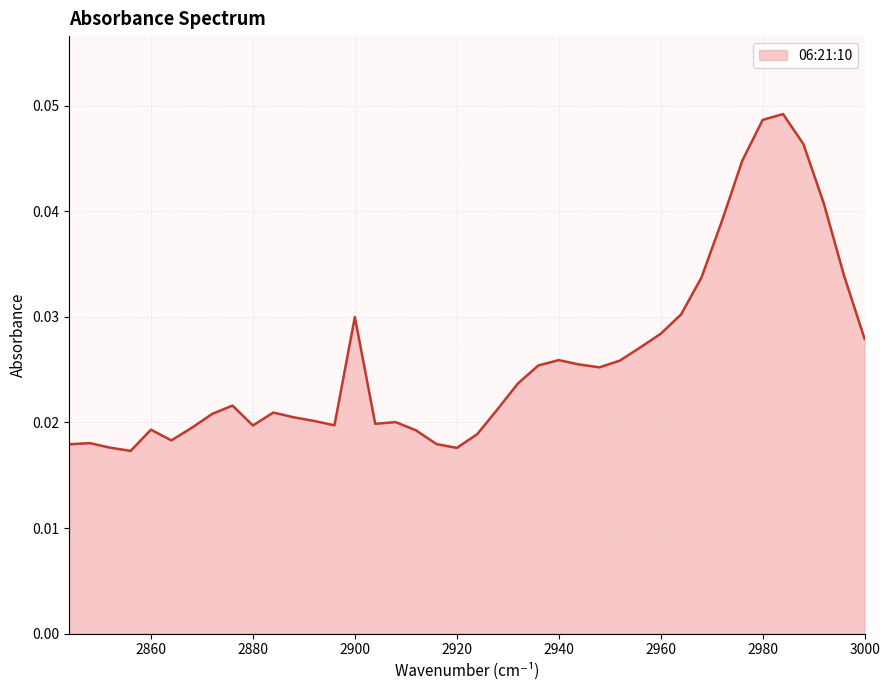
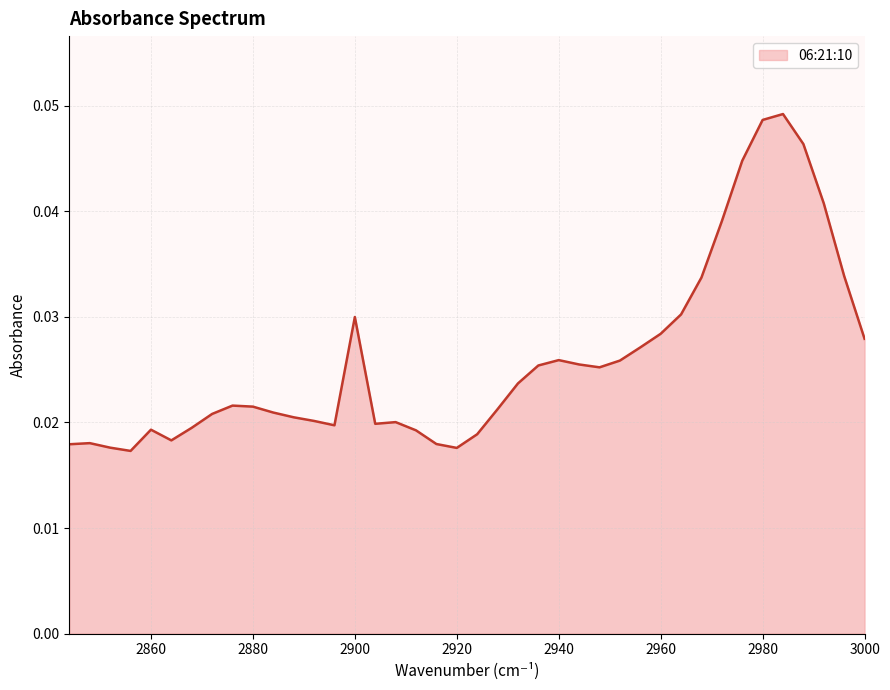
2880: 0.0197 -> 0.0215
